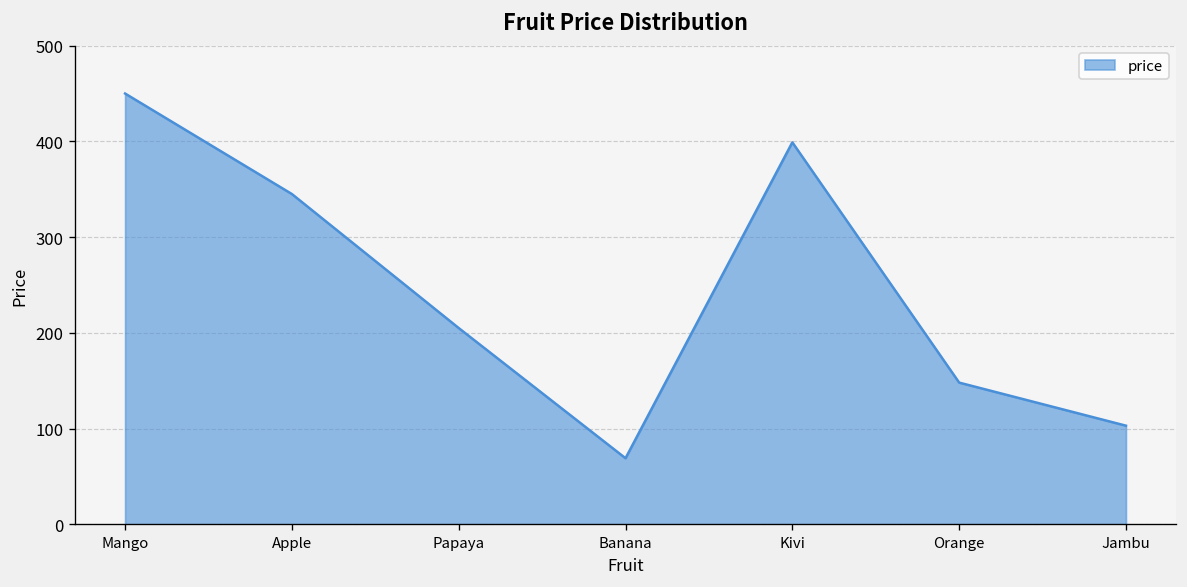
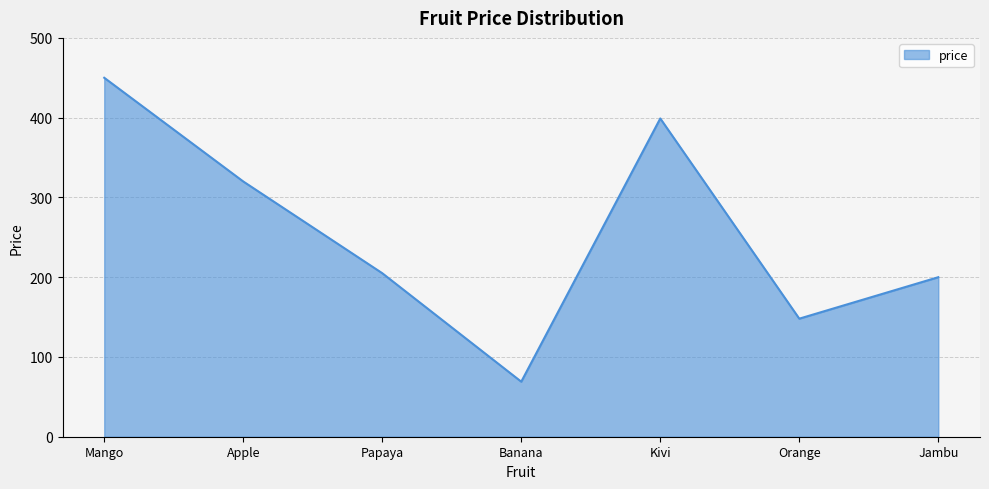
Apple: 350 -> 320
Jambu: 100 -> 200
